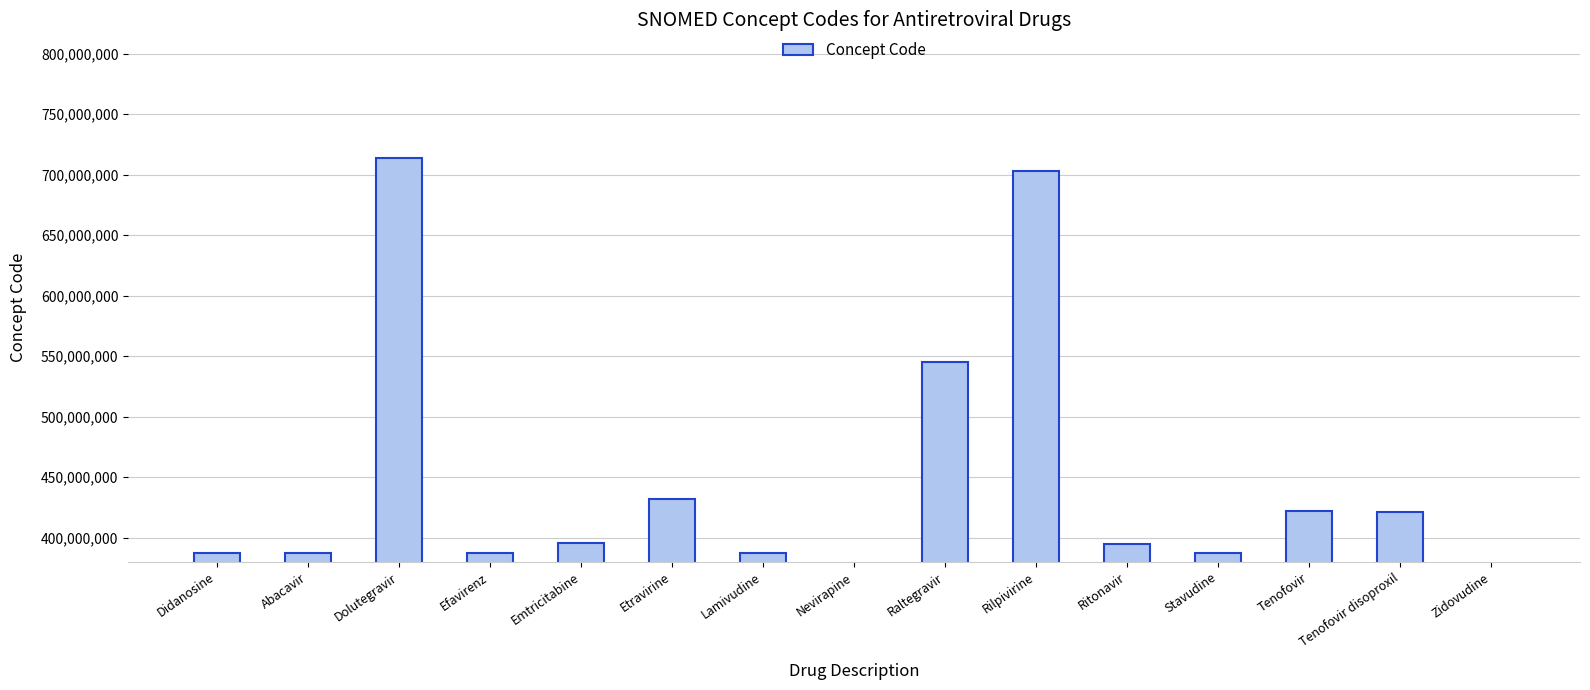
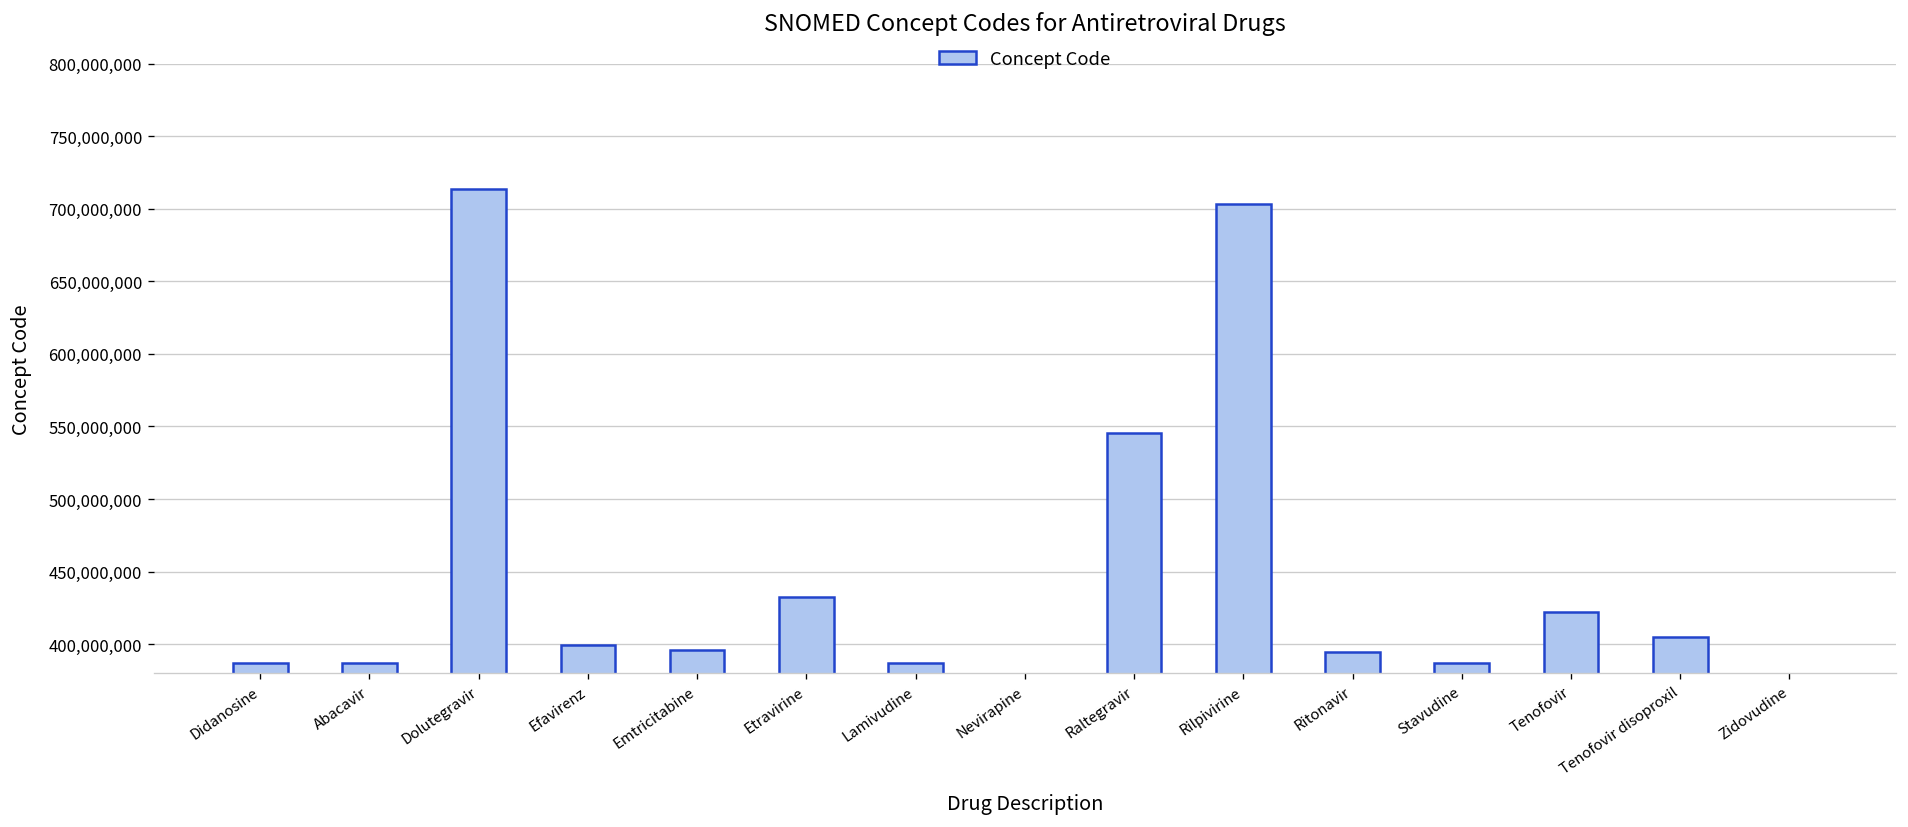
Efavirenz: 387,000,000 -> 399,000,000
Tenofovir disoproxil: 421,000,000 -> 405,000,000
